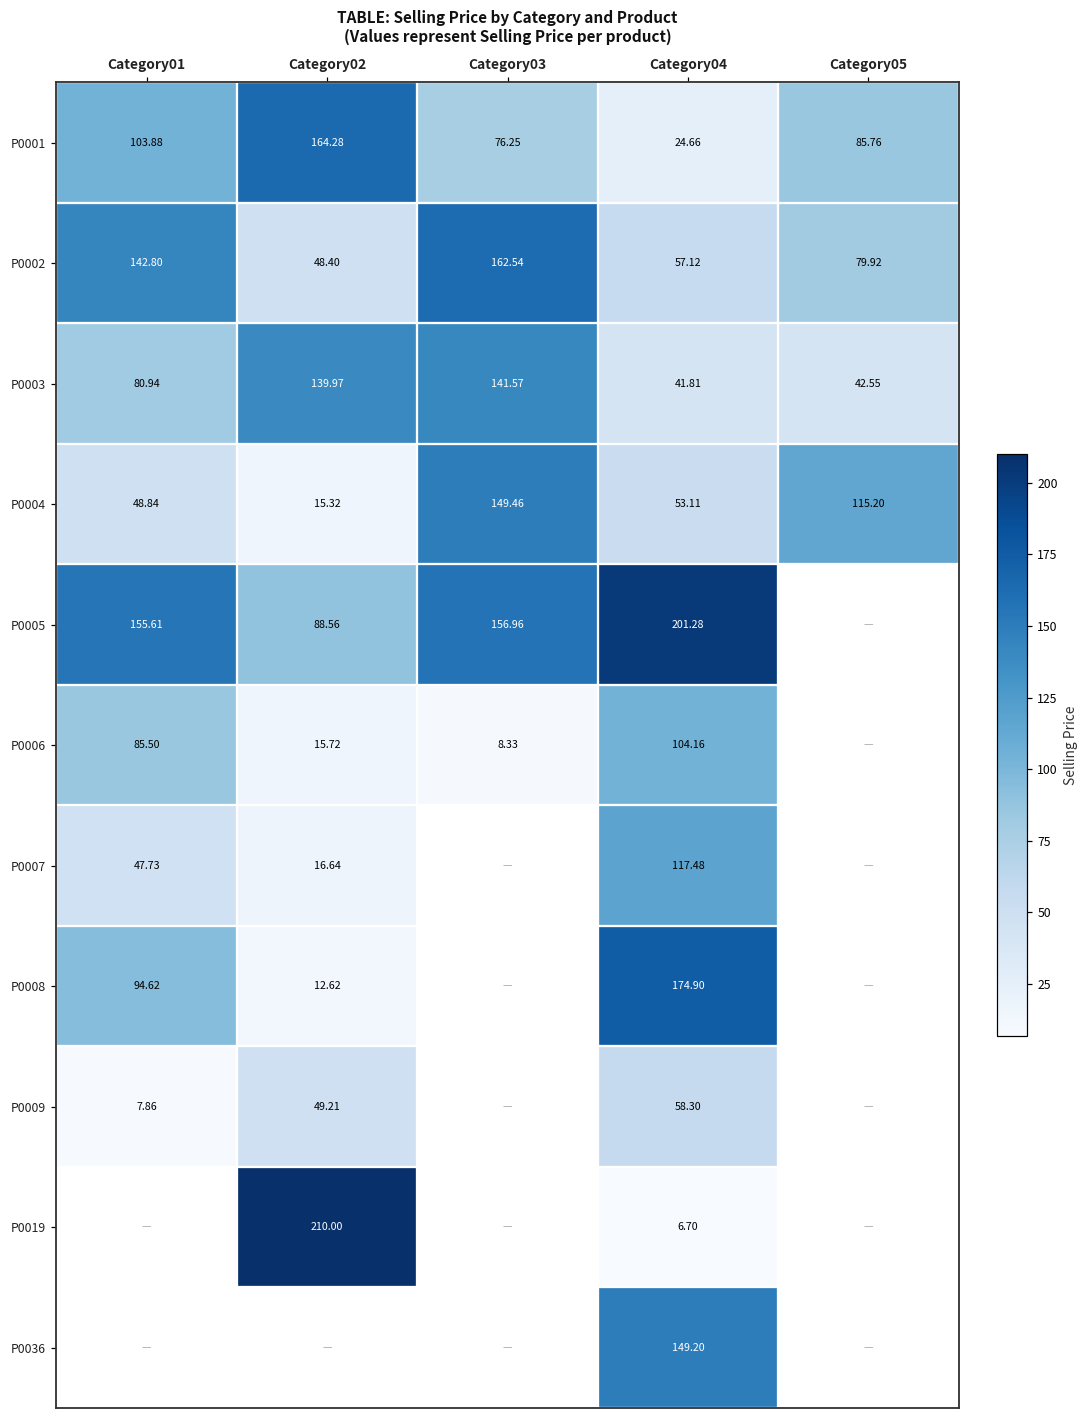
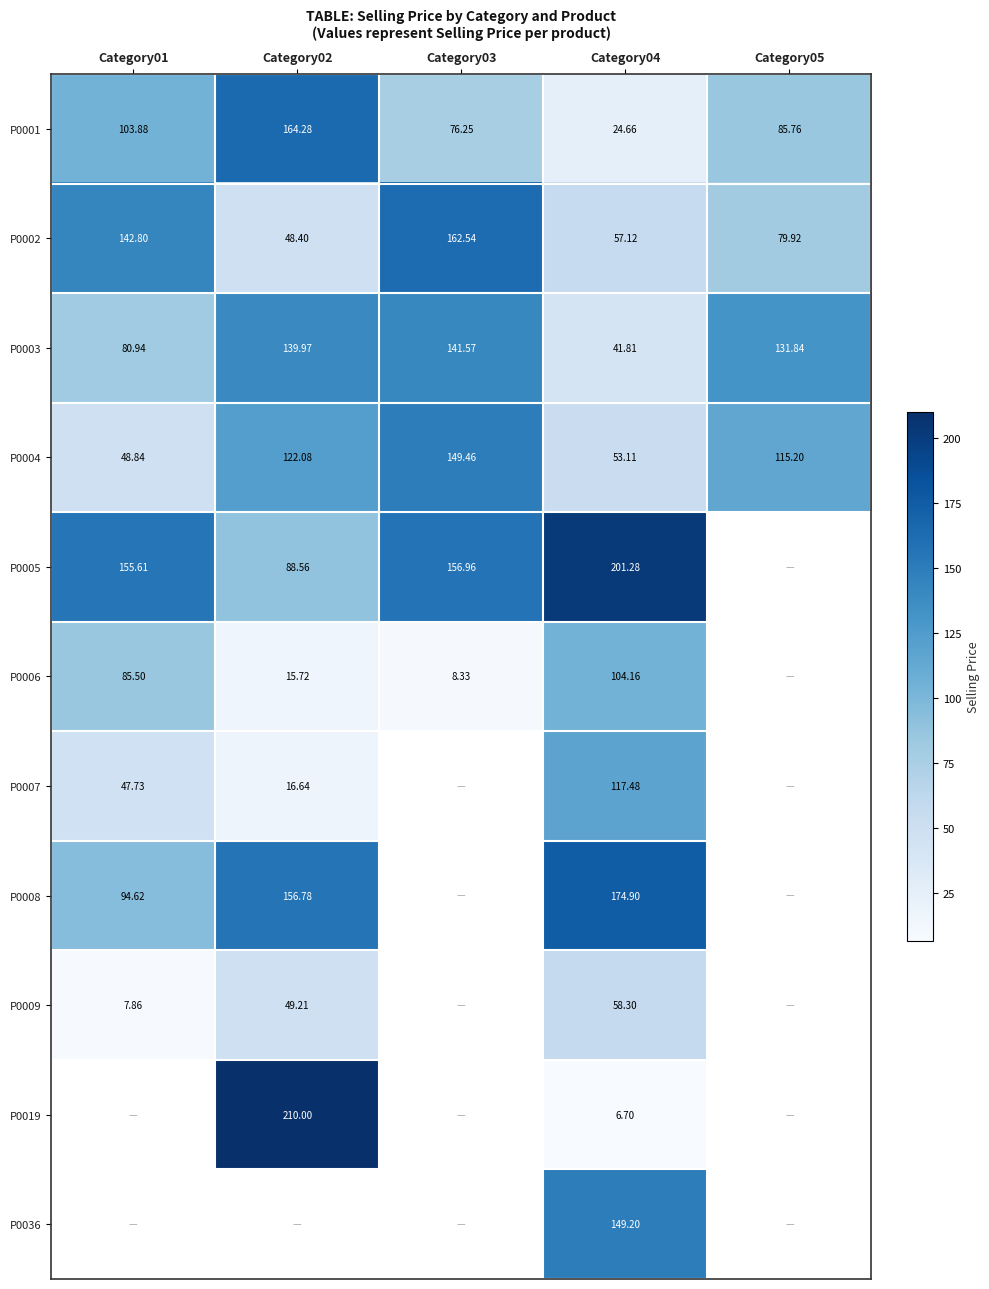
P0003, Category05: 42.55 -> 131.84
P0004, Category02: 15.32 -> 122.08
P0008, Category02: 12.62 -> 156.78
